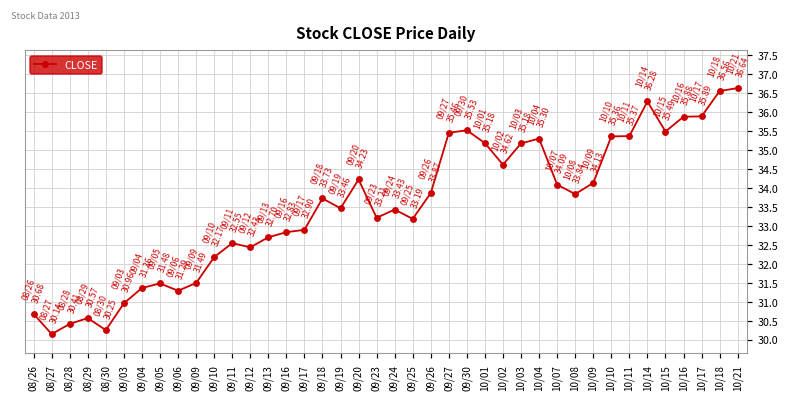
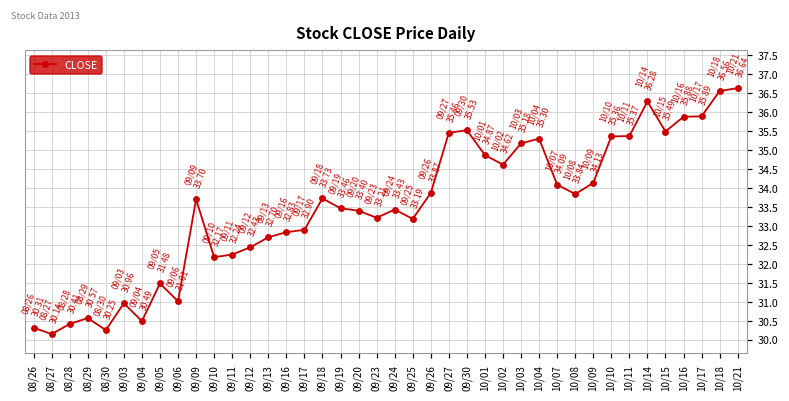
08/26: 30.68 -> 30.31
09/04: 31.36 -> 30.49
09/06: 31.29 -> 31.01
09/09: 31.49 -> 33.70
09/11: 32.55 -> 32.24
09/20: 34.23 -> 33.40
10/01: 35.18 -> 34.87
